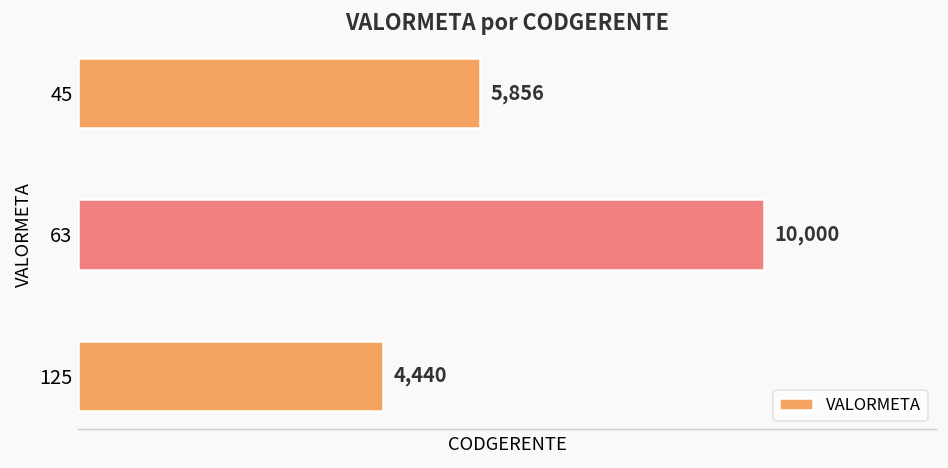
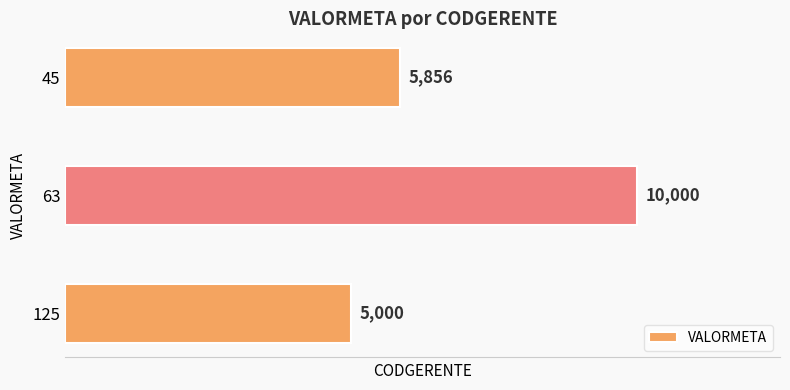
125: 4,440 -> 5,000
